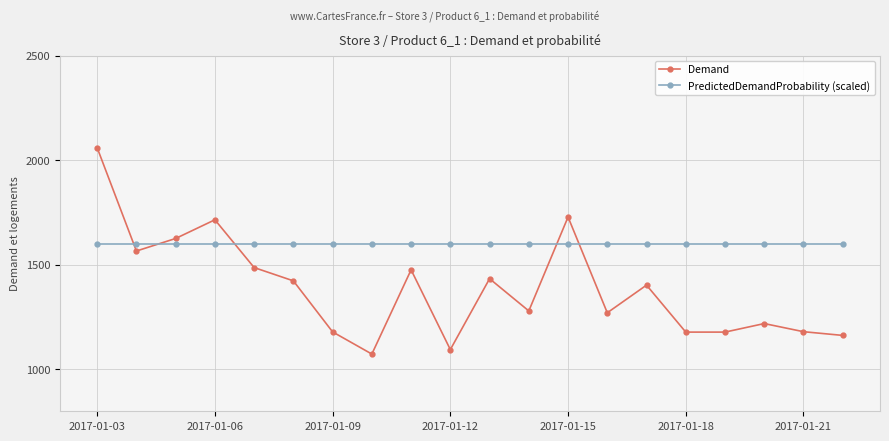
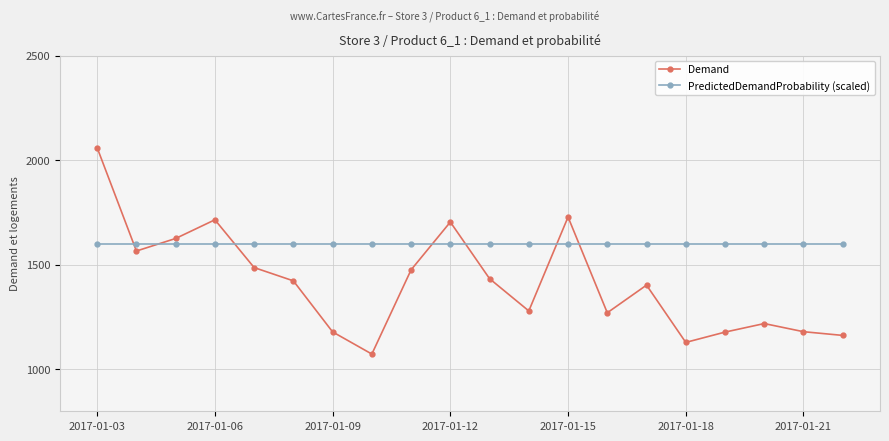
Demand, 2017-01-12: 1090 -> 1700
Demand, 2017-01-18: 1180 -> 1130
